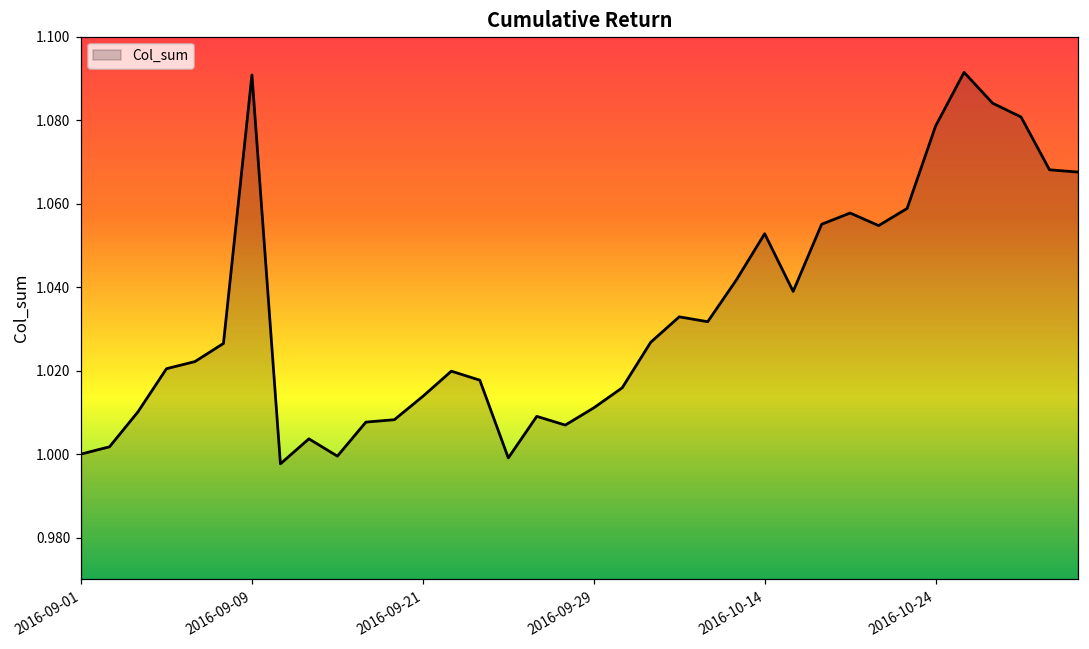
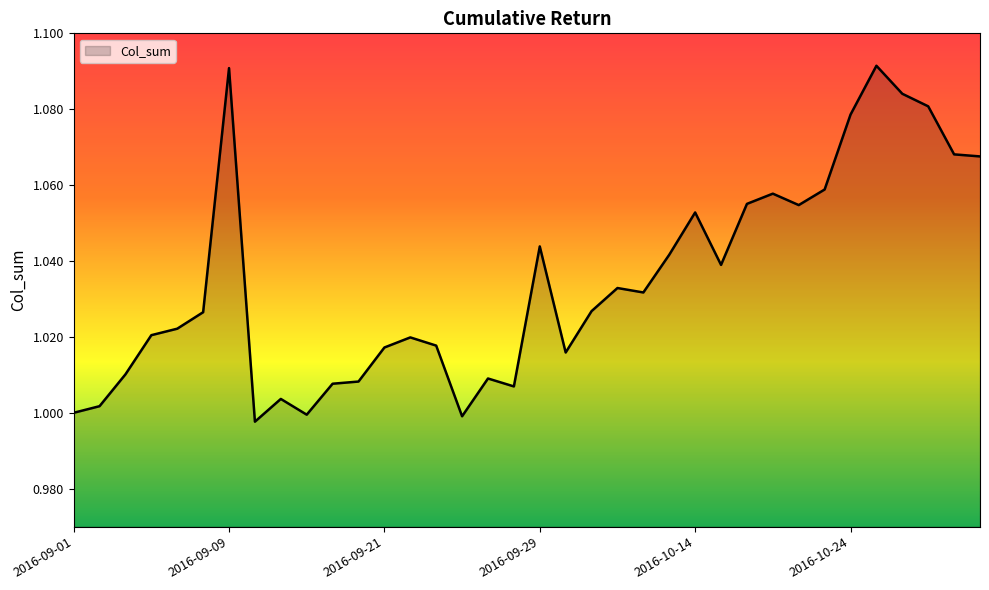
2016-09-21: 1.014 -> 1.017
2016-09-29: 1.011 -> 1.044
